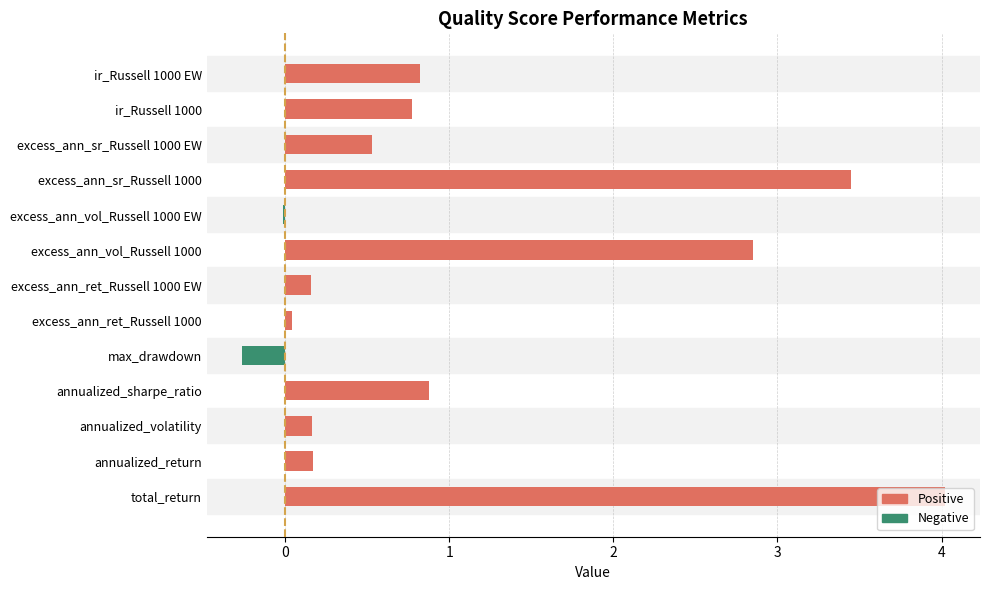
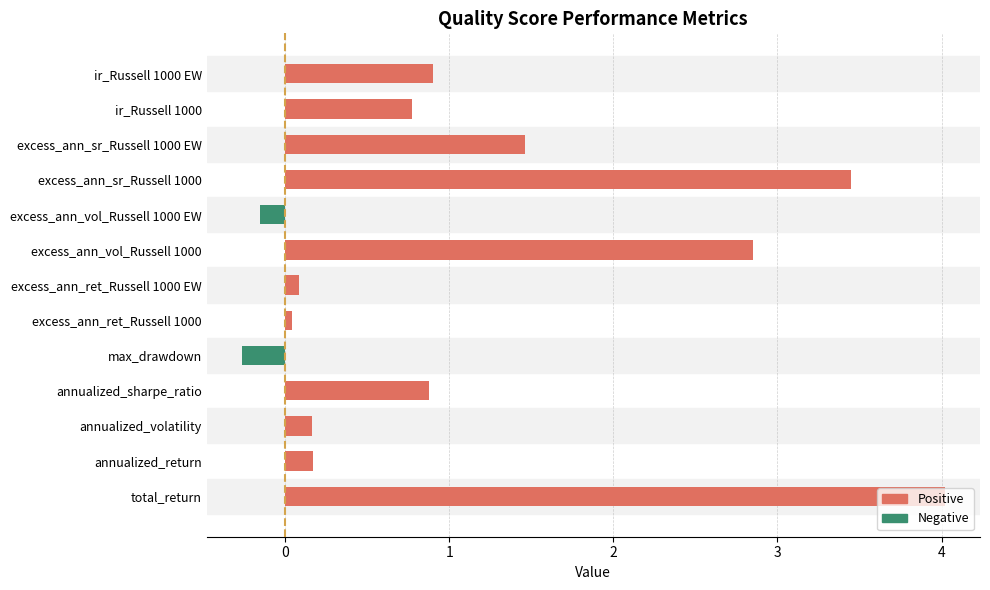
ir_Russell 1000 EW: 0.82 -> 0.90
excess_ann_sr_Russell 1000 EW: 0.53 -> 1.46
excess_ann_vol_Russell 1000 EW: -0.01 -> -0.15
excess_ann_ret_Russell 1000 EW: 0.16 -> 0.08
